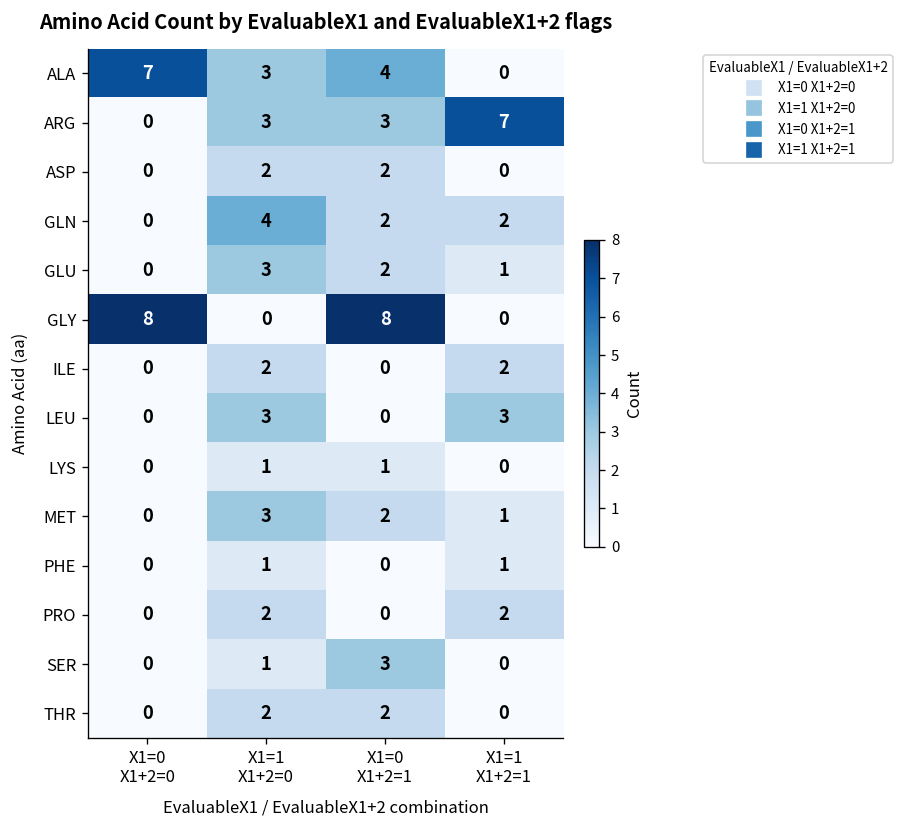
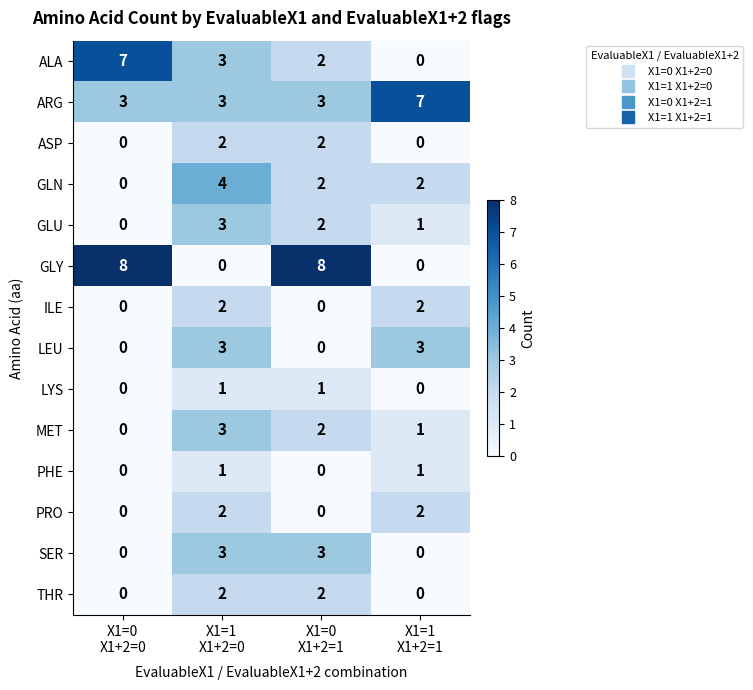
ALA, X1=0 X1+2=1: 4 -> 2
ARG, X1=0 X1+2=0: 0 -> 3
SER, X1=1 X1+2=0: 1 -> 3
